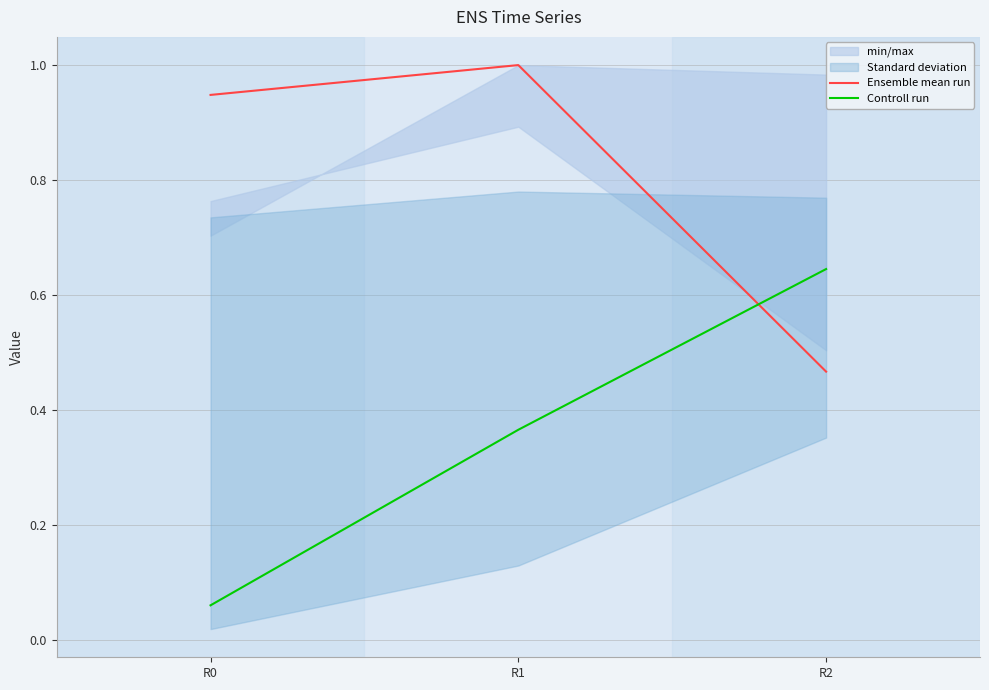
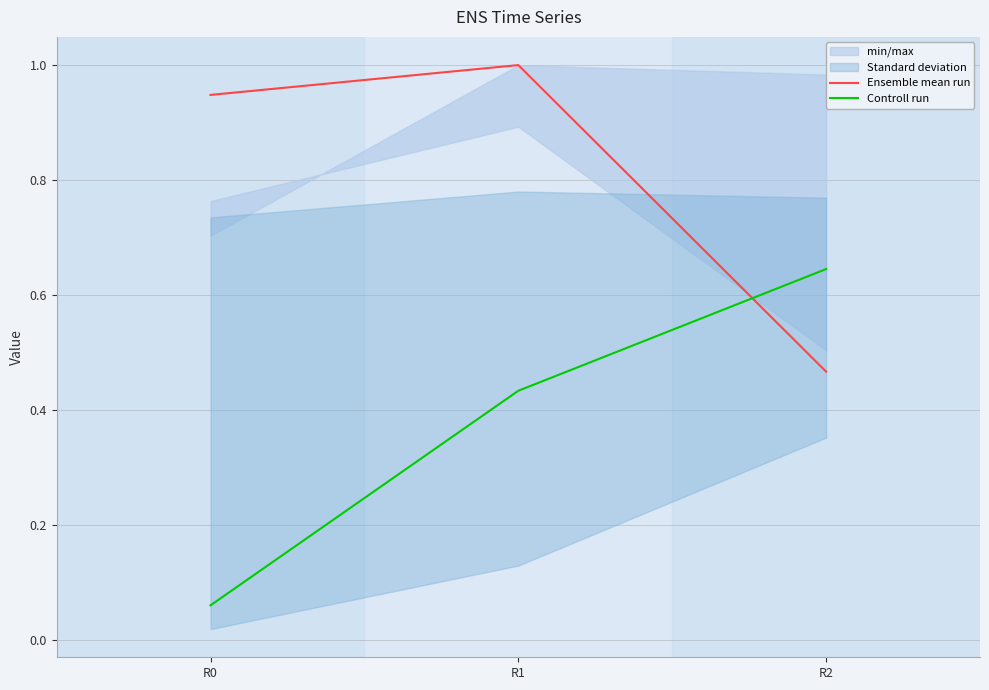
Controll run, R1: 0.37 -> 0.43
